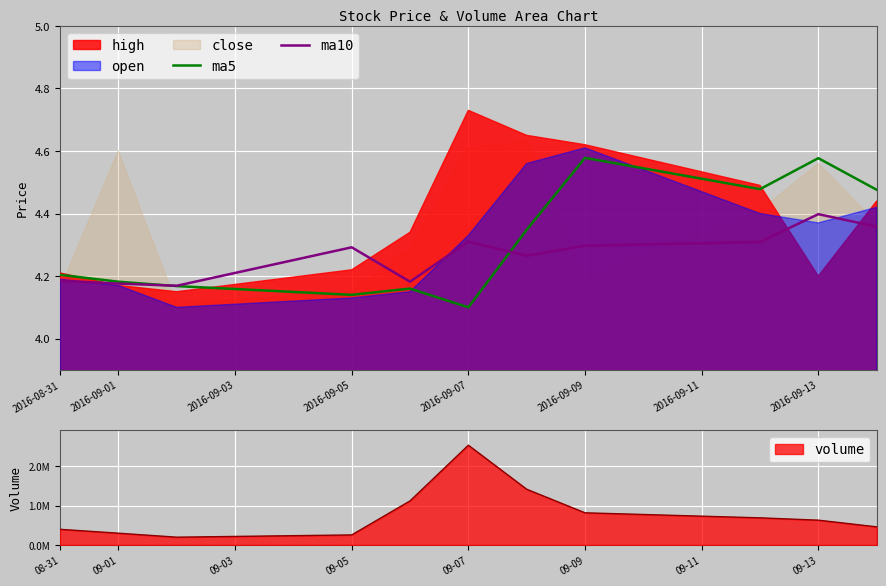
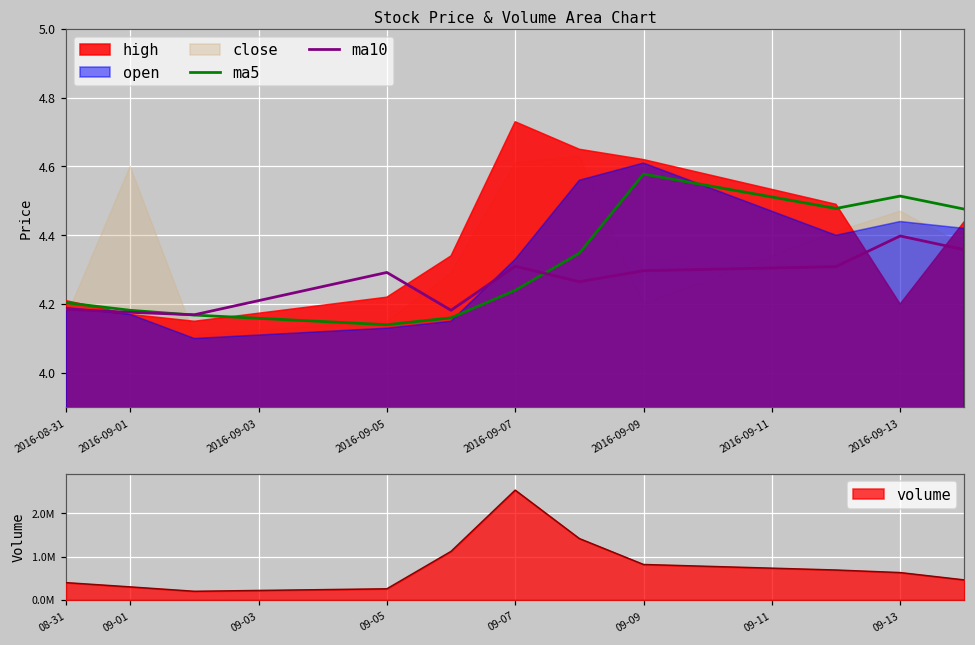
Stock Price & Volume Area Chart, ma5, 2016-09-07: 4.10 -> 4.24
Stock Price & Volume Area Chart, ma5, 2016-09-13: 4.58 -> 4.51
Stock Price & Volume Area Chart, open, 2016-09-13: 4.37 -> 4.44
Stock Price & Volume Area Chart, close, 2016-09-13: 4.56 -> 4.47
